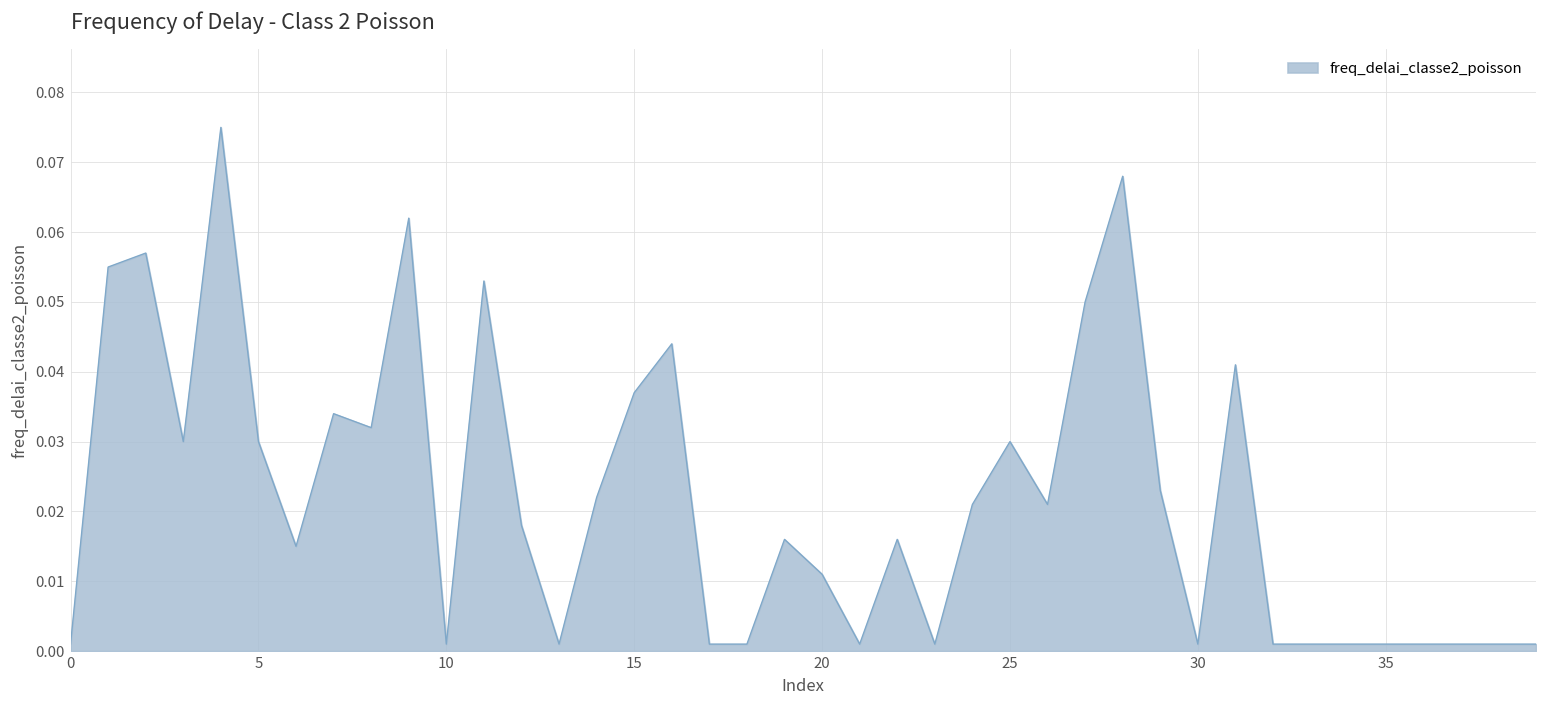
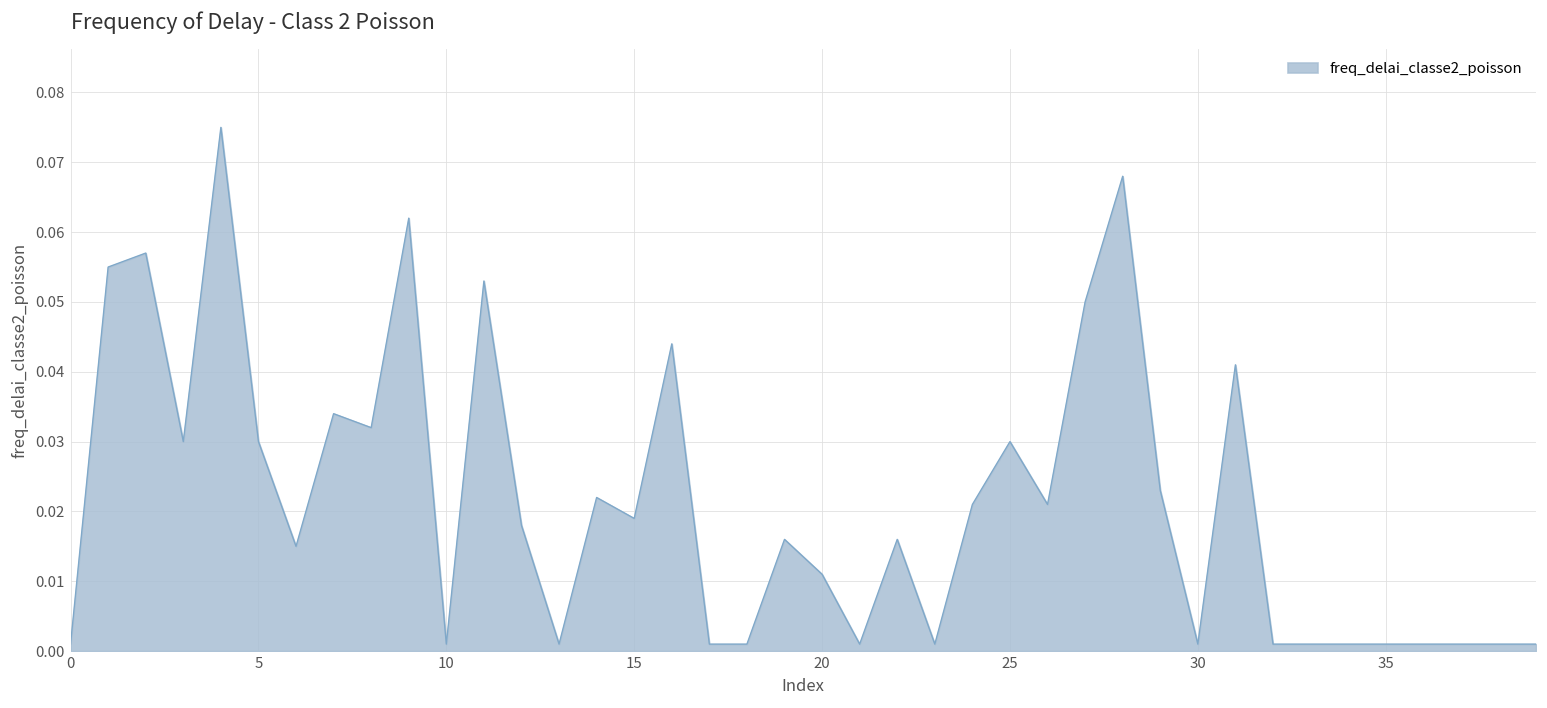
15: 0.037 -> 0.019
